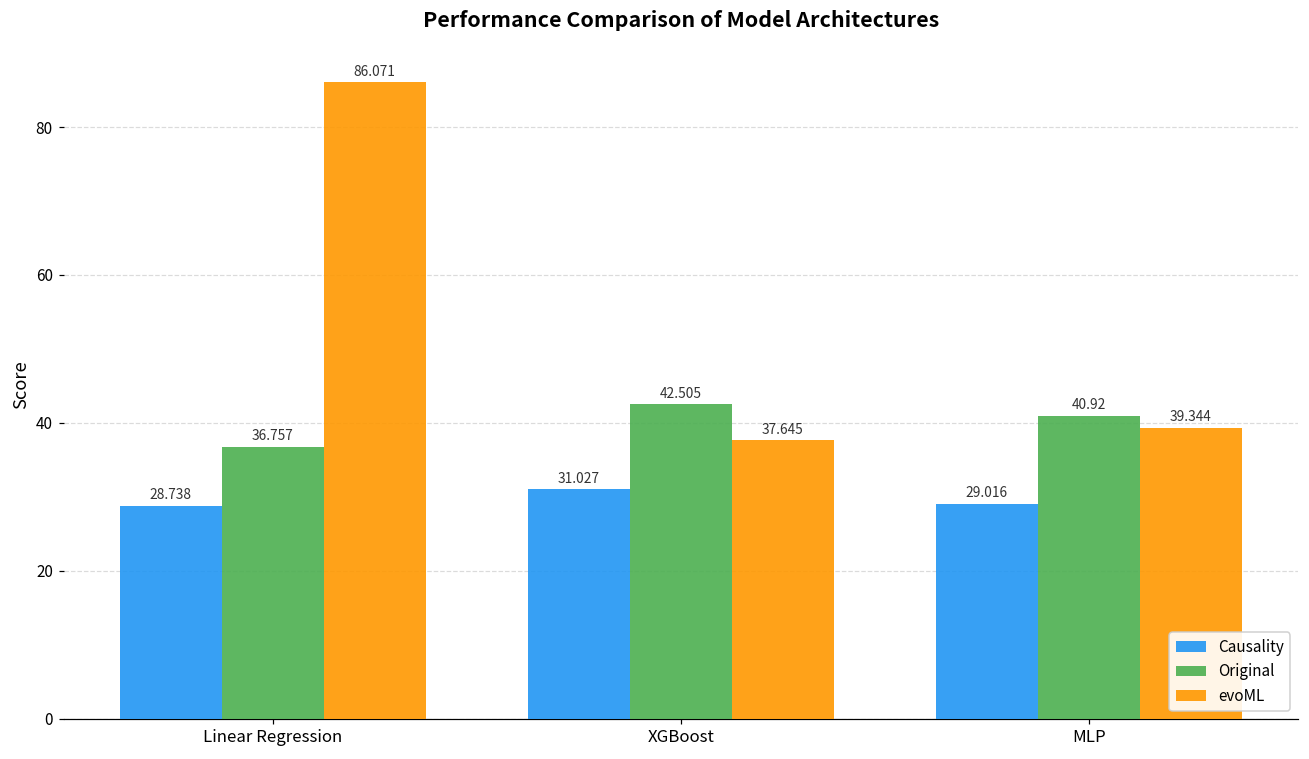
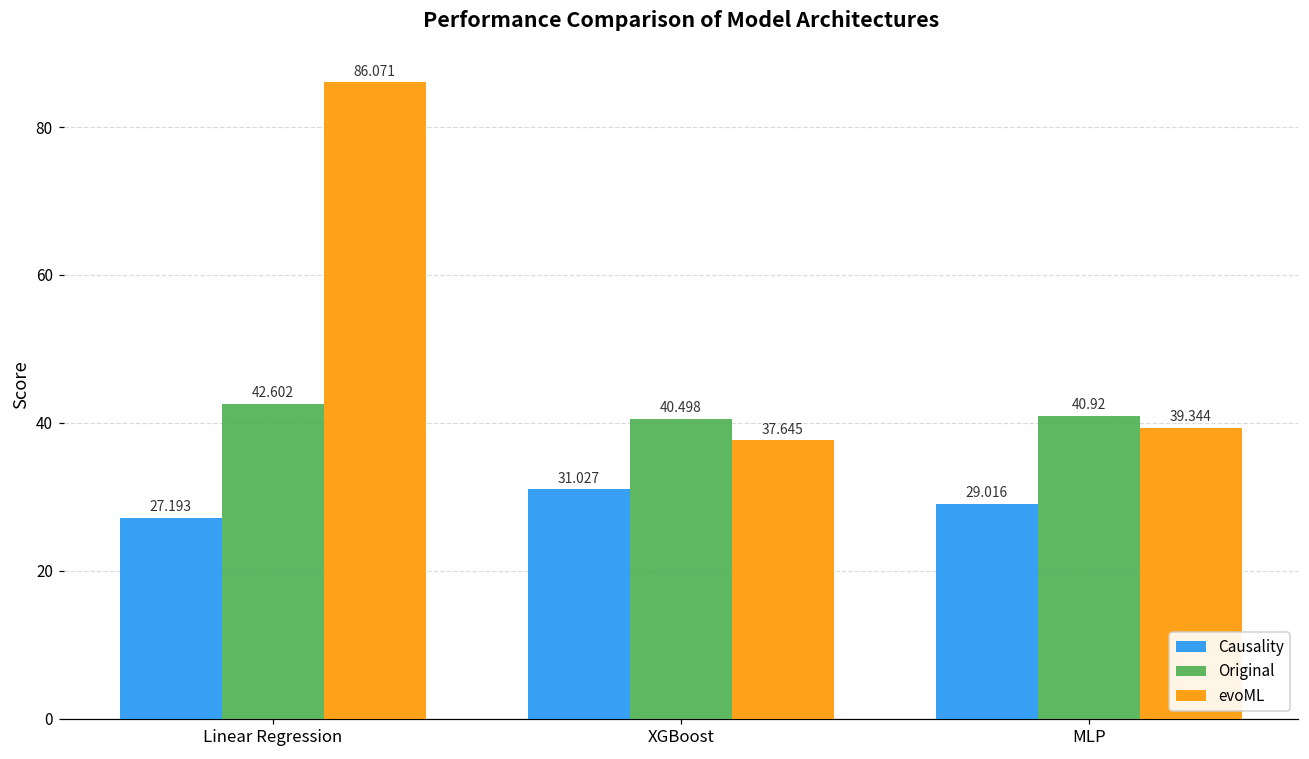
Causality, Linear Regression: 28.738 -> 27.193
Original, Linear Regression: 36.757 -> 42.602
Original, XGBoost: 42.505 -> 40.498
